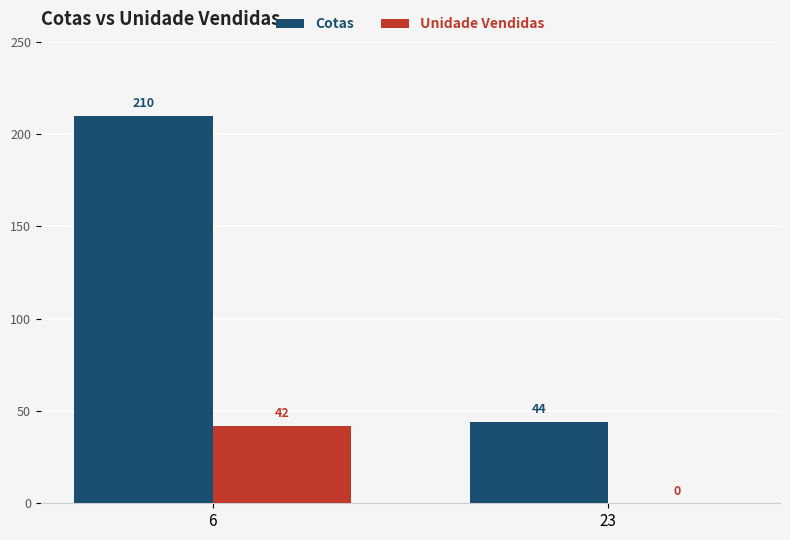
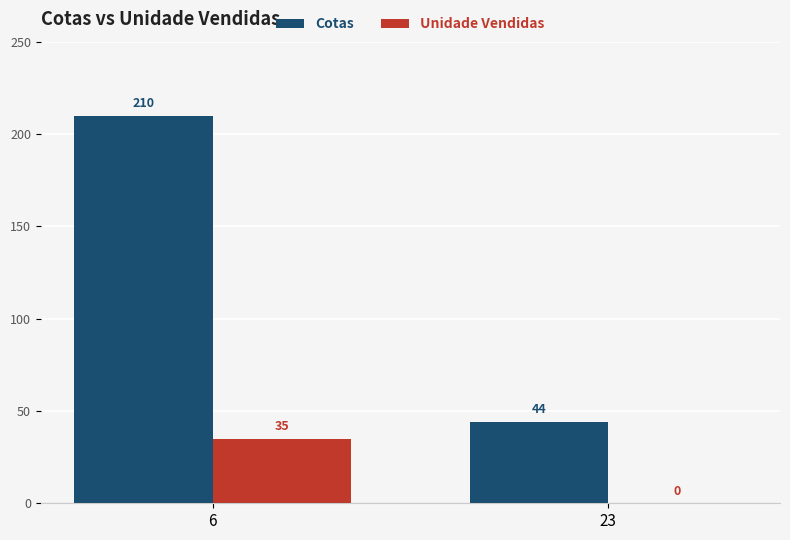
Unidade Vendidas, 6: 42 -> 35
